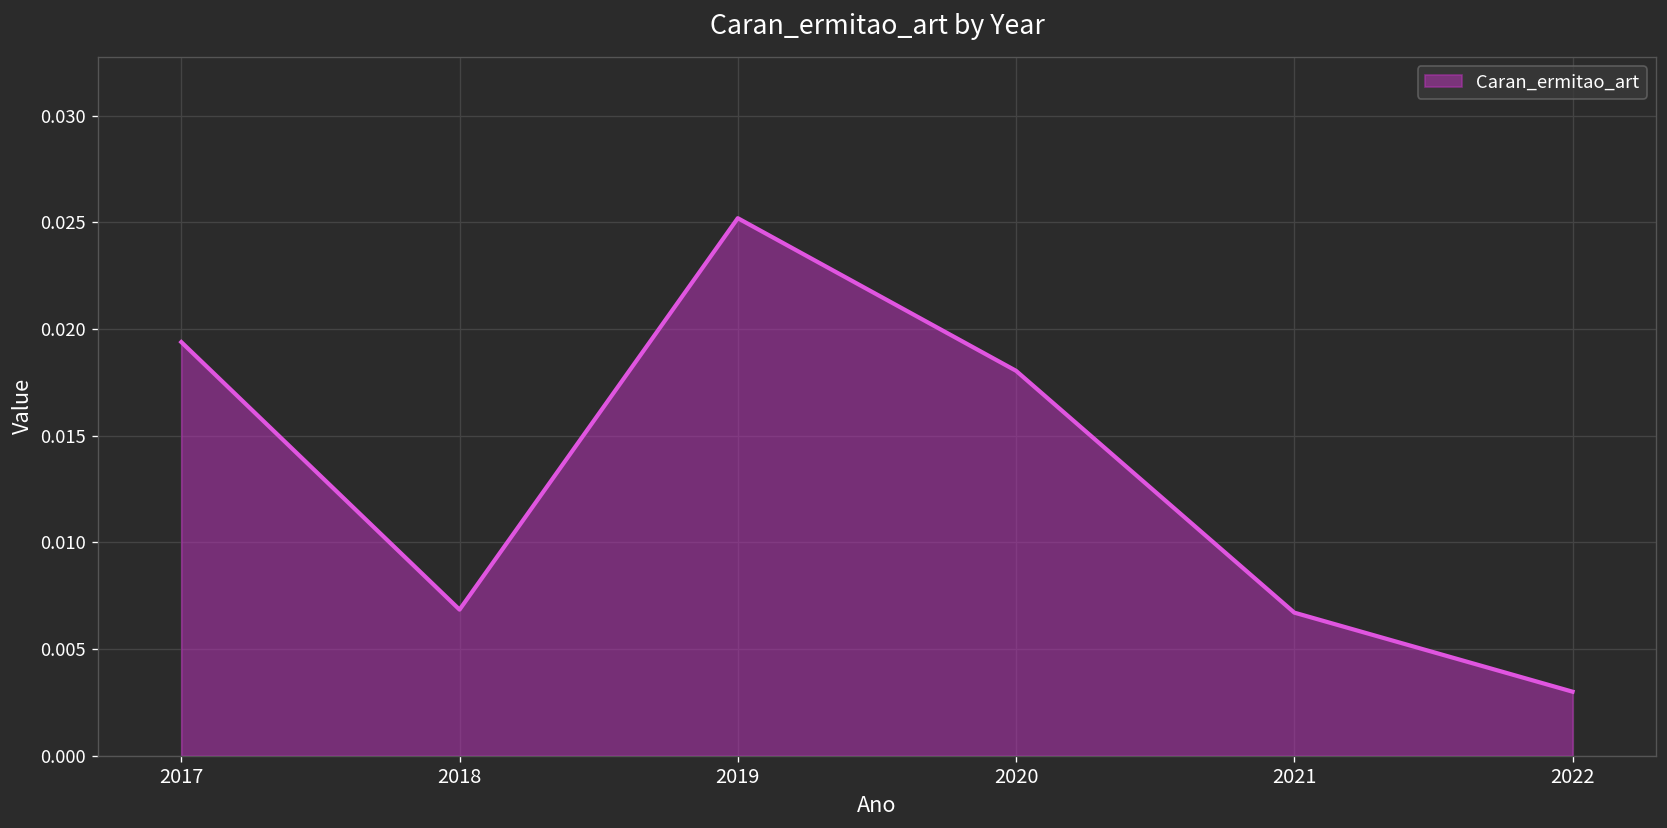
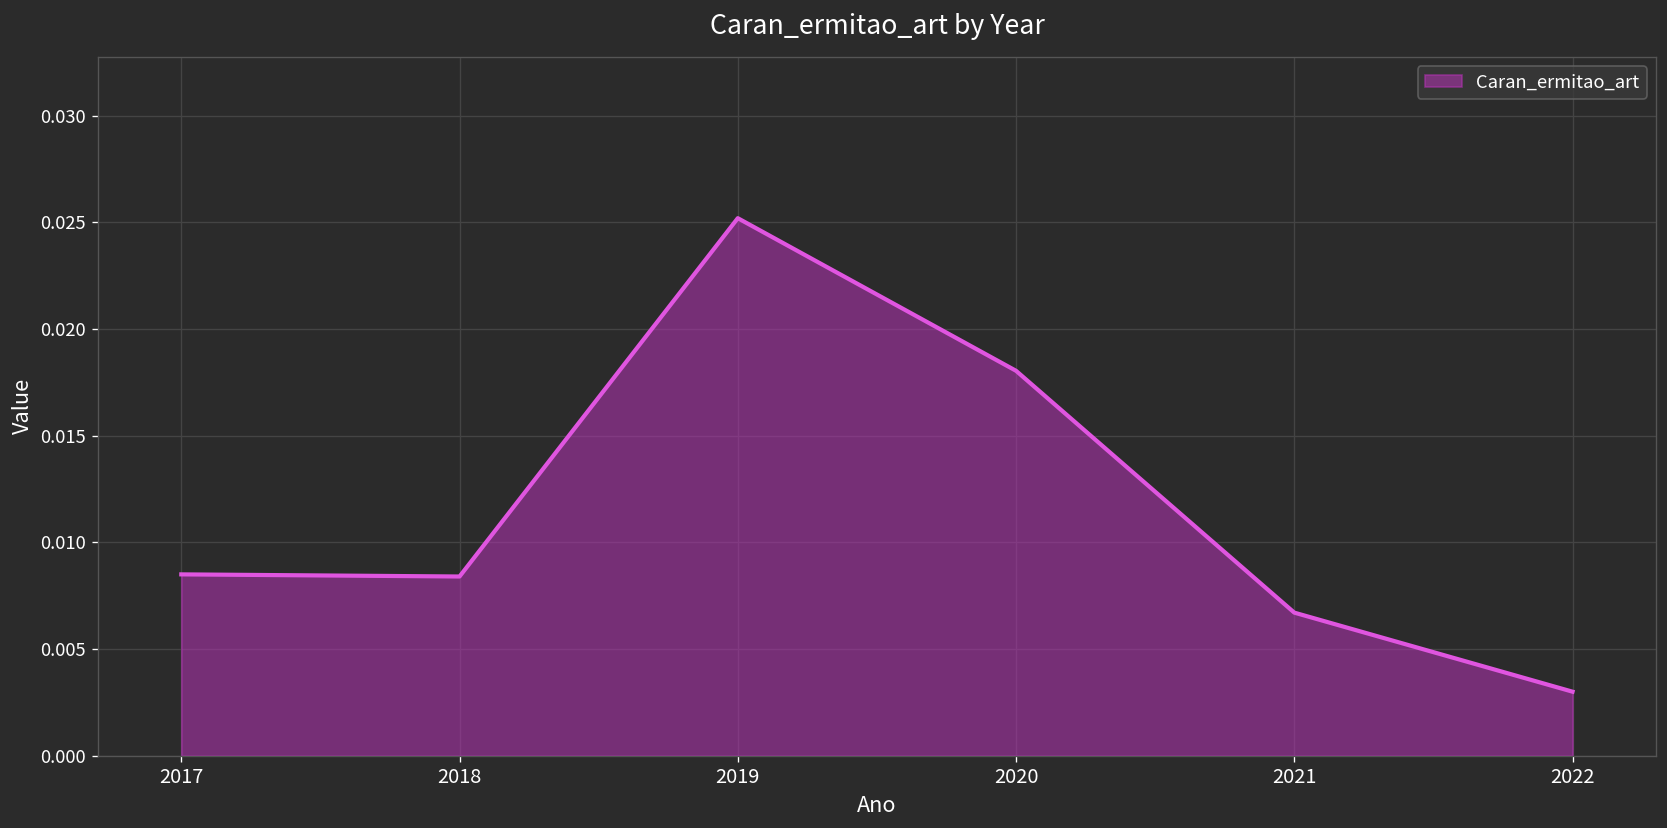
2017: 0.0194 -> 0.0085
2018: 0.0068 -> 0.0084
